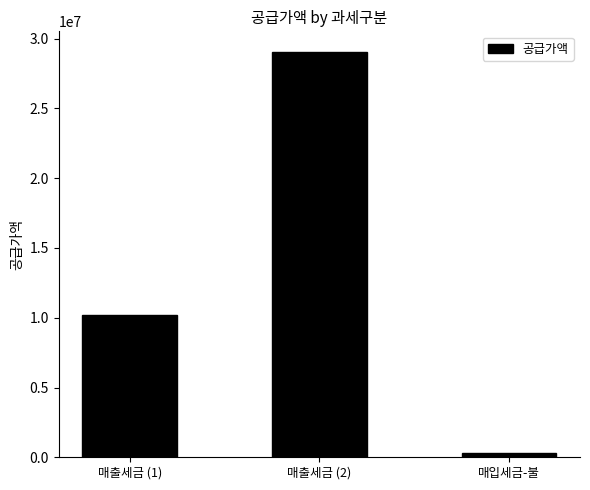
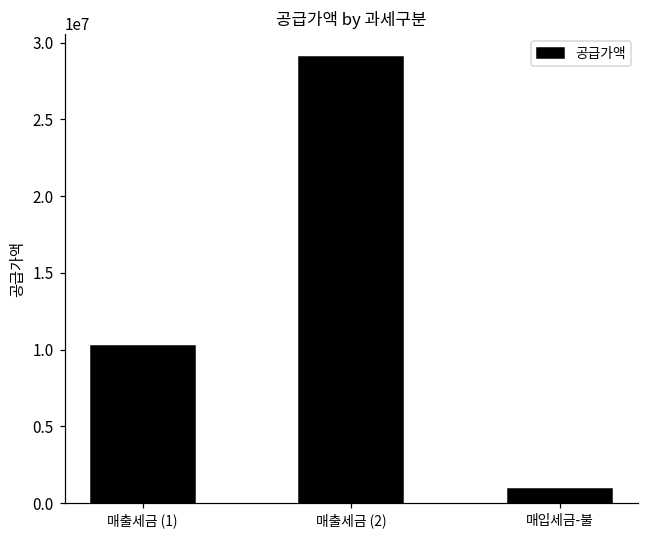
매입세금-불: 300000 -> 900000
